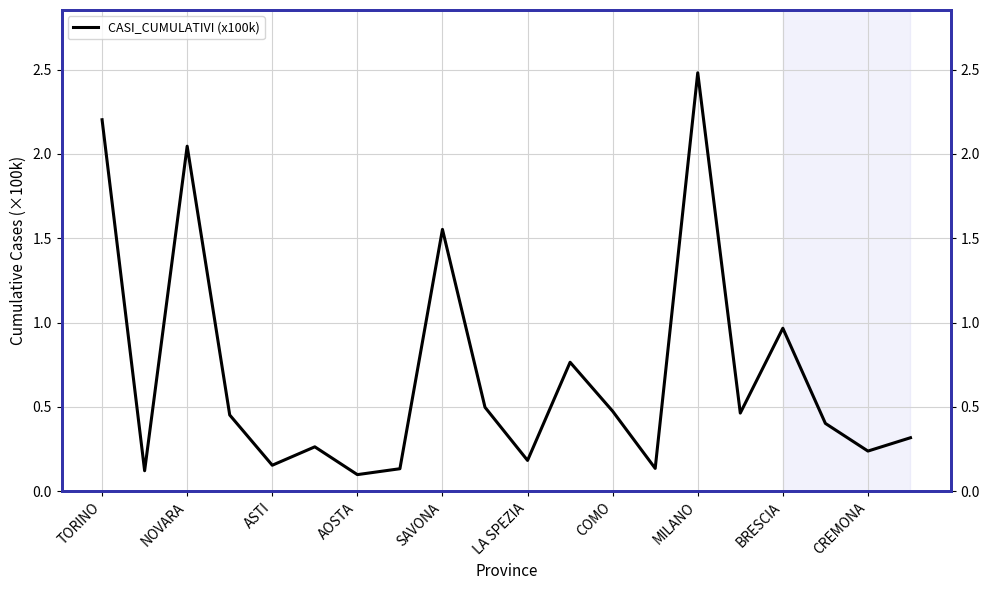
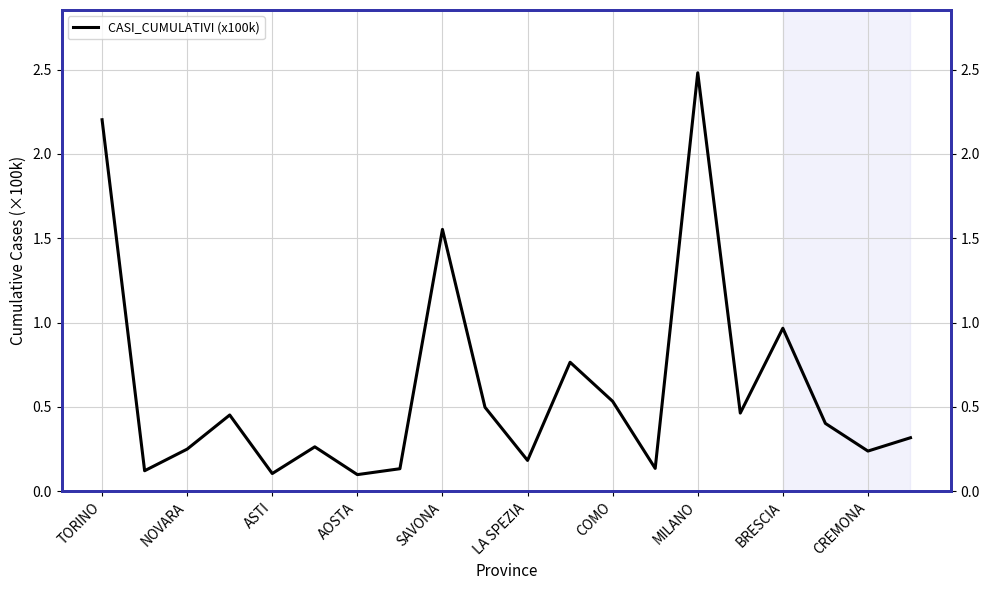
NOVARA: 2.05 -> 0.25
ASTI: 0.15 -> 0.11
COMO: 0.47 -> 0.53
